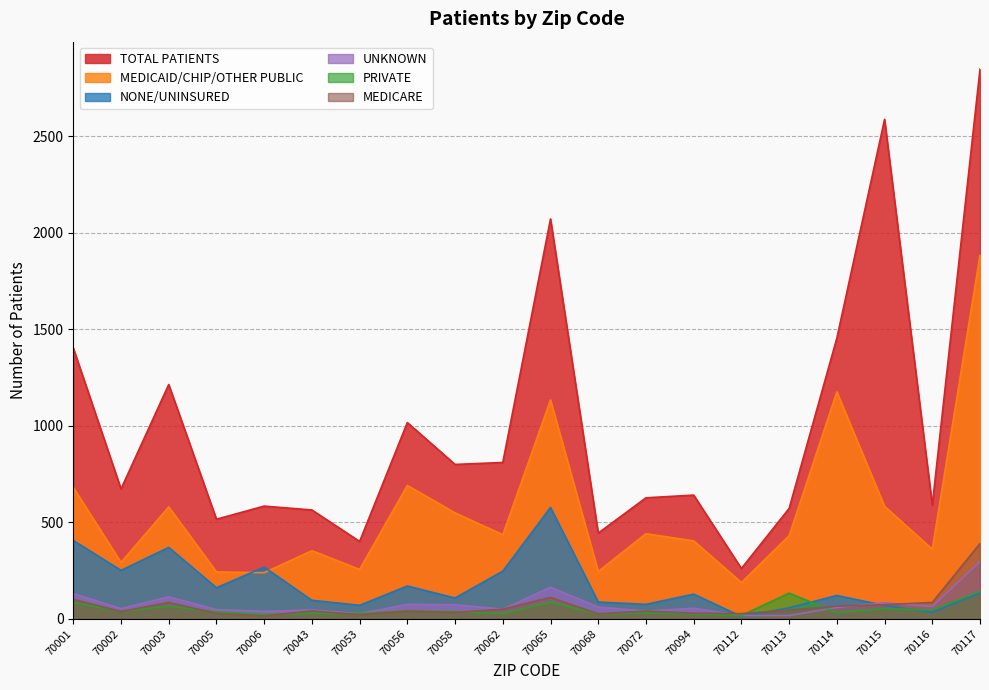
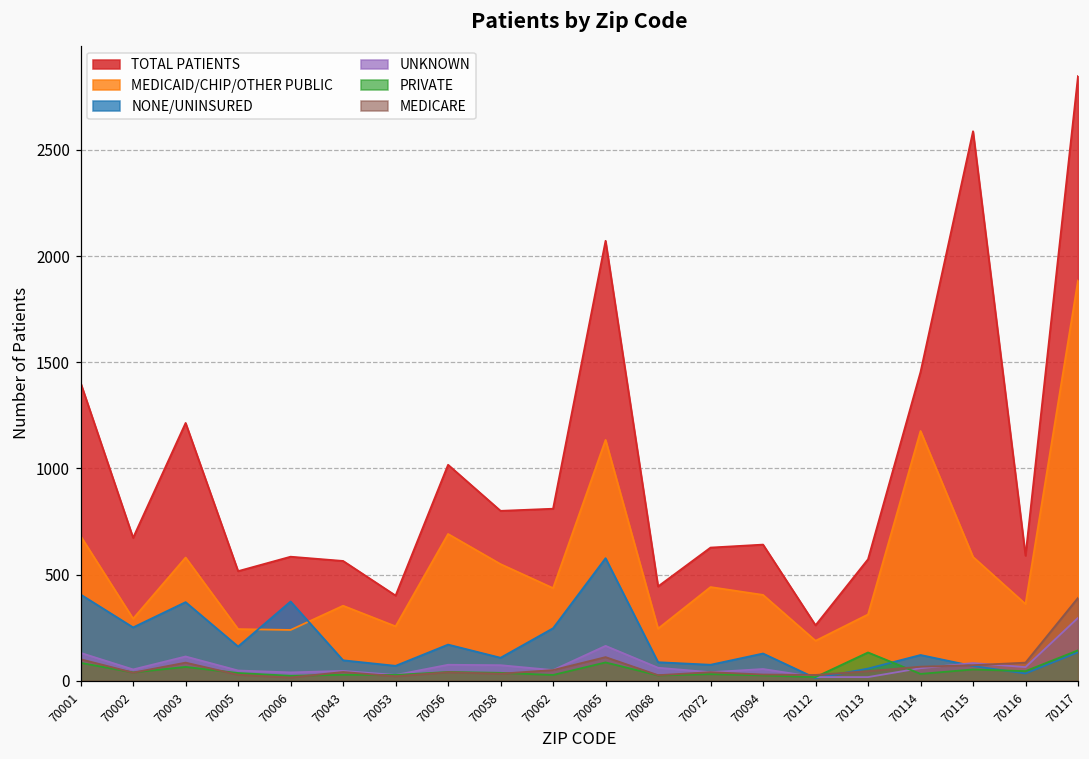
NONE/UNINSURED, 70006: 270 -> 370
MEDICAID/CHIP/OTHER PUBLIC, 70113: 430 -> 310
